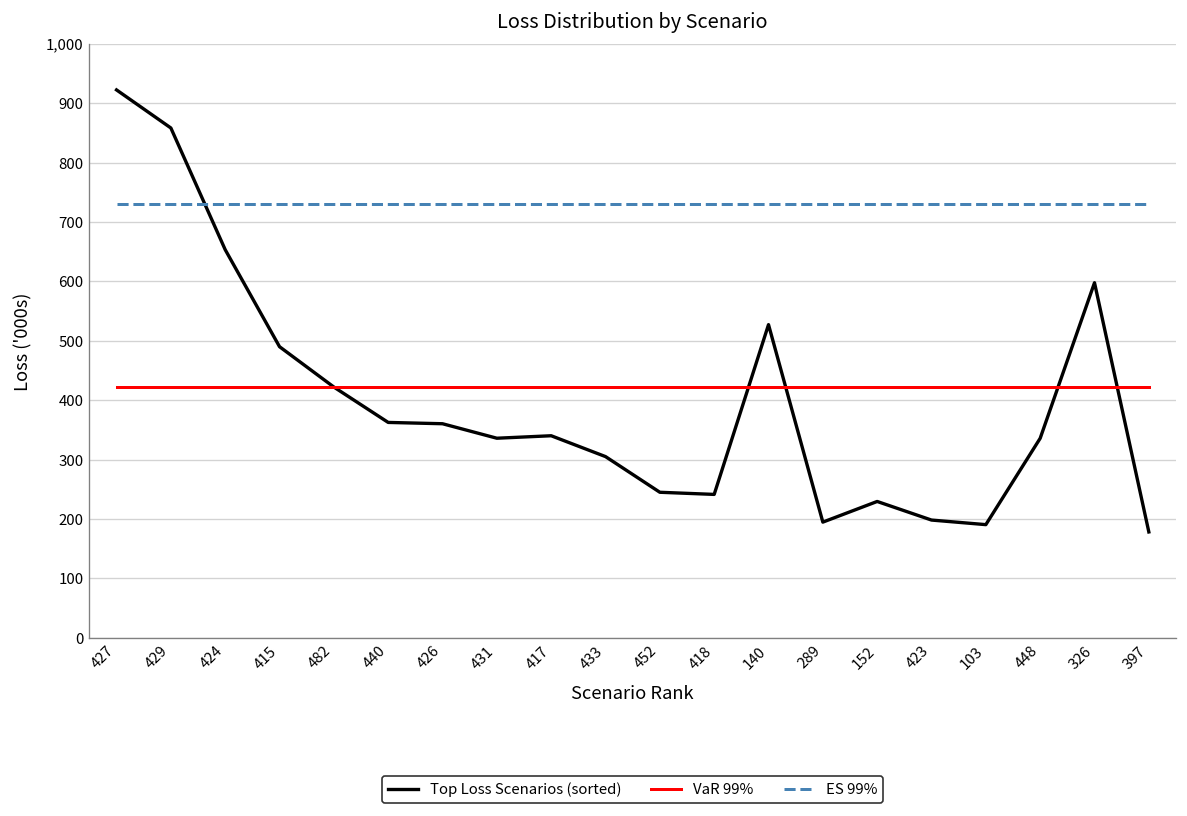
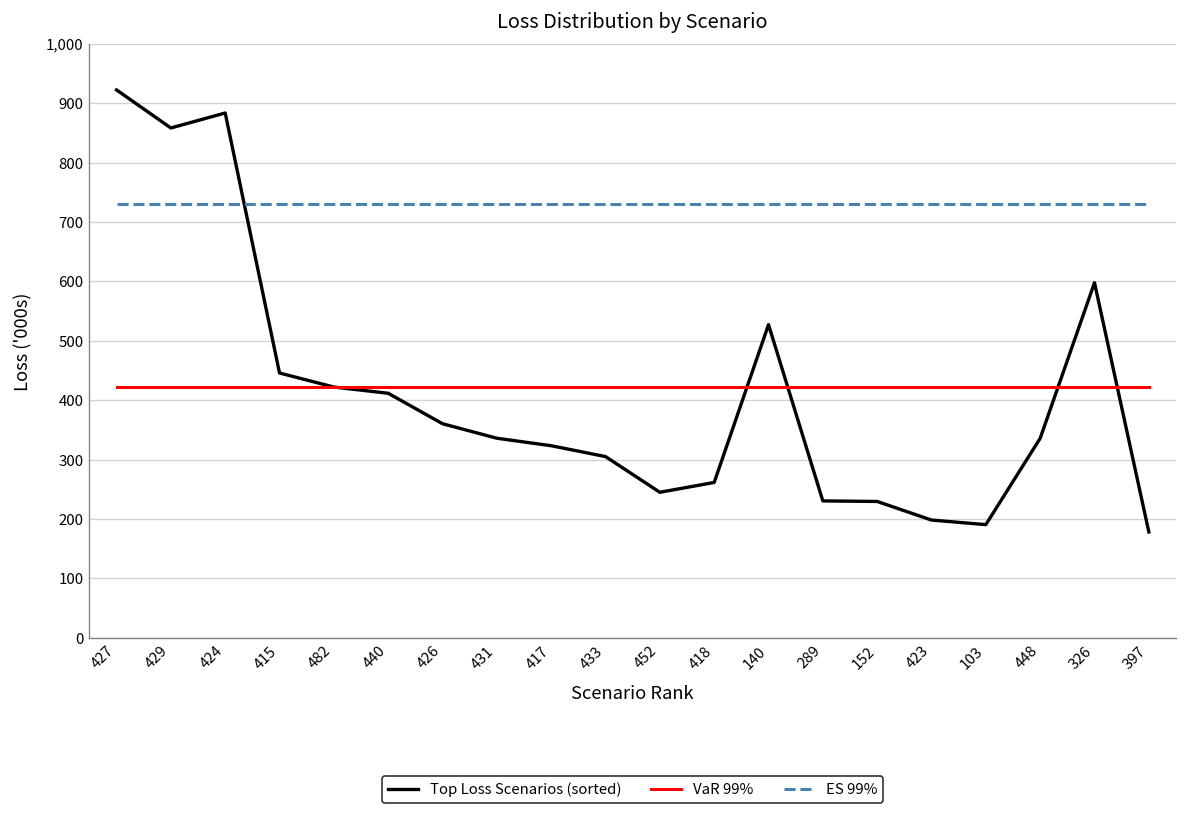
Top Loss Scenarios (sorted), 424: 650 -> 880
Top Loss Scenarios (sorted), 415: 490 -> 450
Top Loss Scenarios (sorted), 440: 360 -> 410
Top Loss Scenarios (sorted), 417: 340 -> 320
Top Loss Scenarios (sorted), 418: 240 -> 260
Top Loss Scenarios (sorted), 289: 190 -> 230
